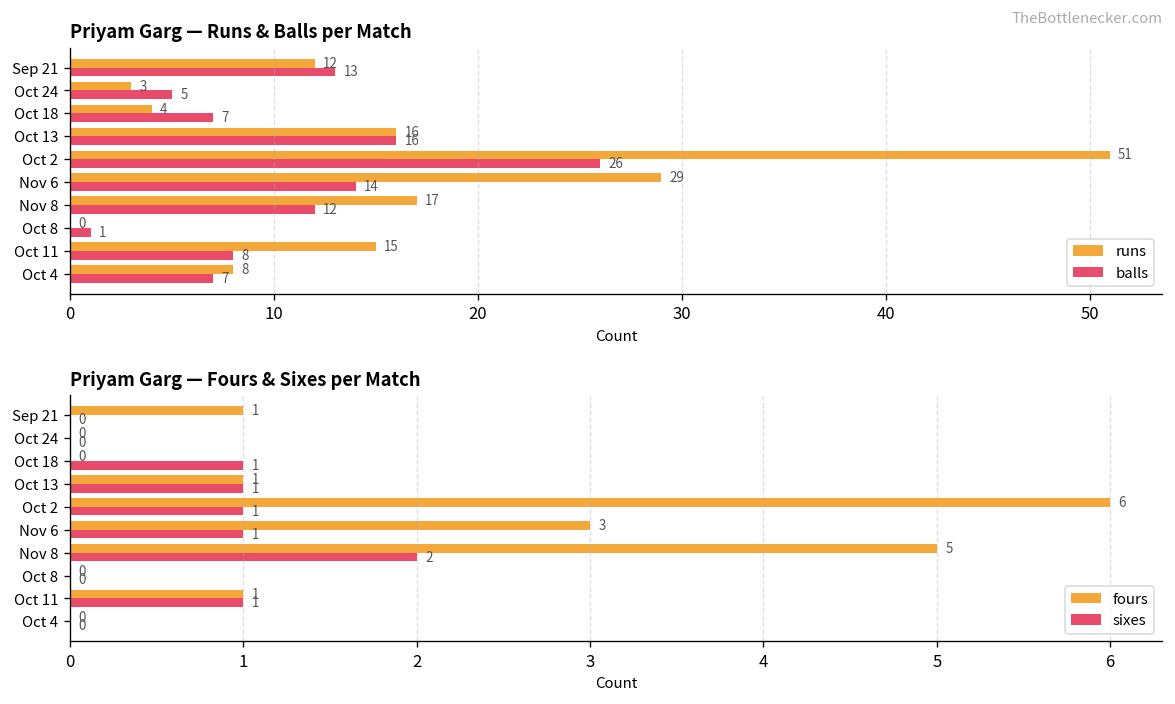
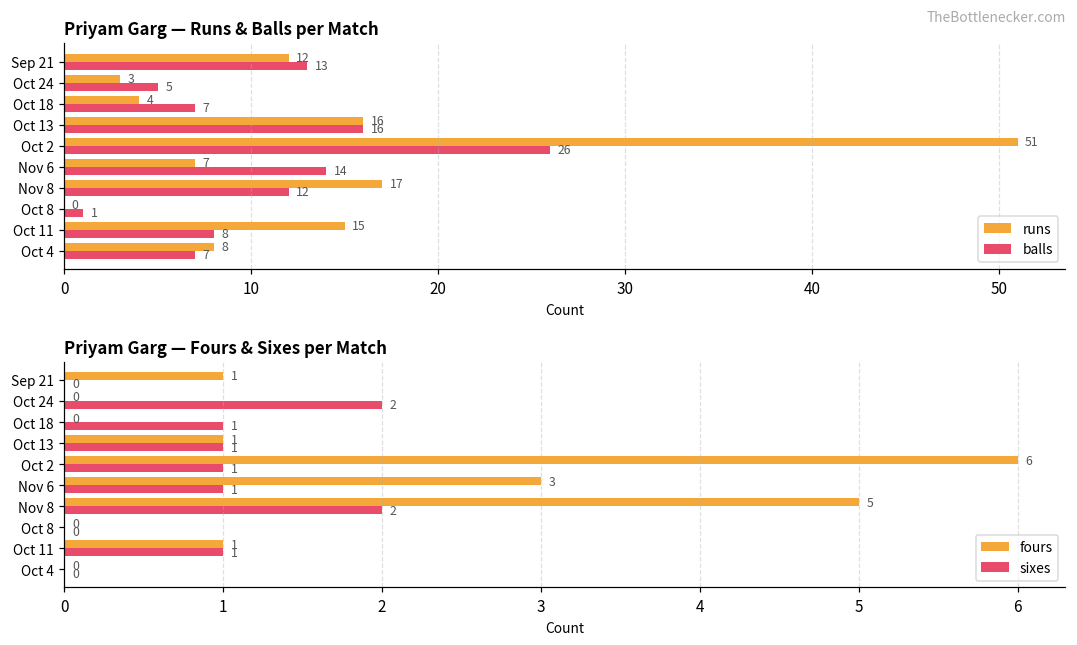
Priyam Garg — Runs & Balls per Match, runs, Nov 6: 29 -> 7
Priyam Garg — Fours & Sixes per Match, sixes, Oct 24: 0 -> 2
